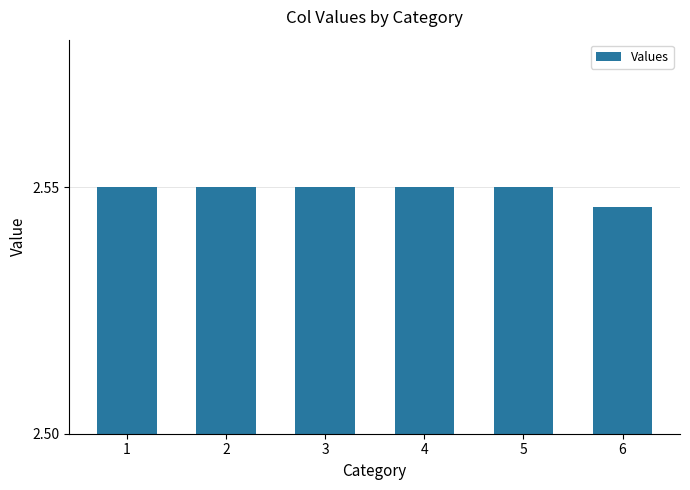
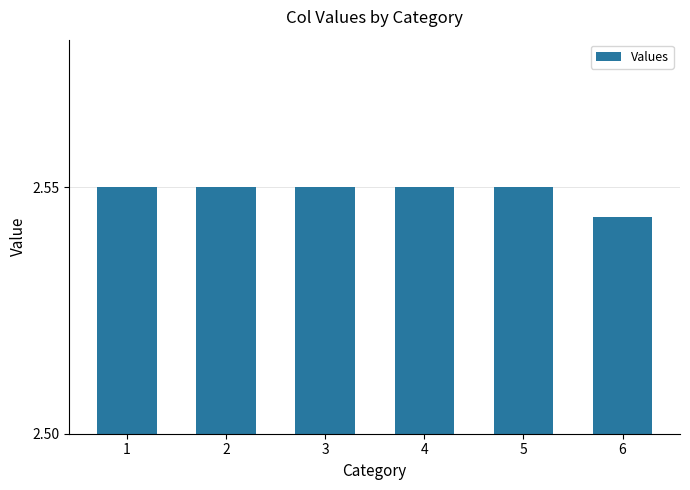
6: 2.546 -> 2.544
